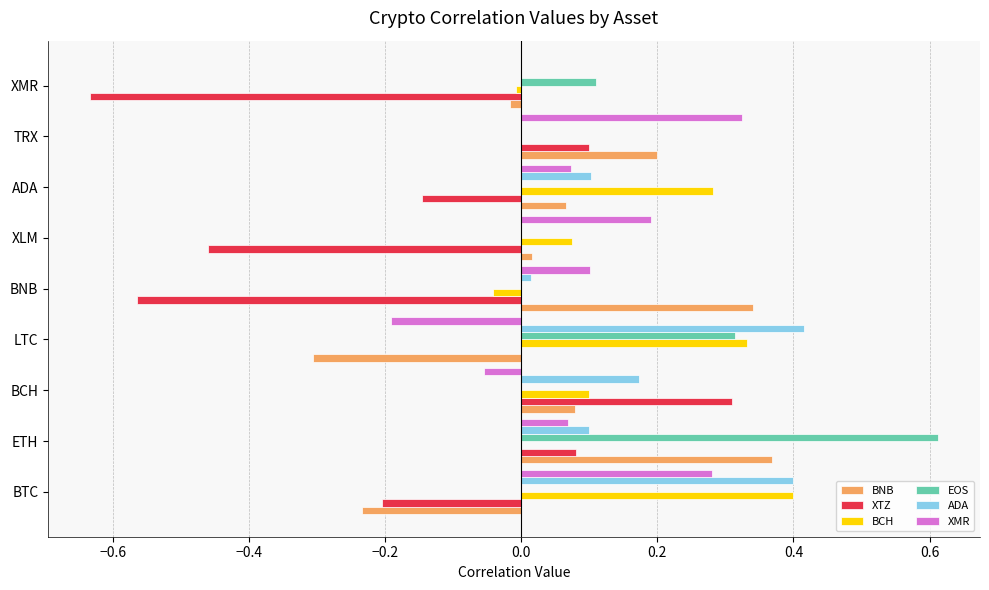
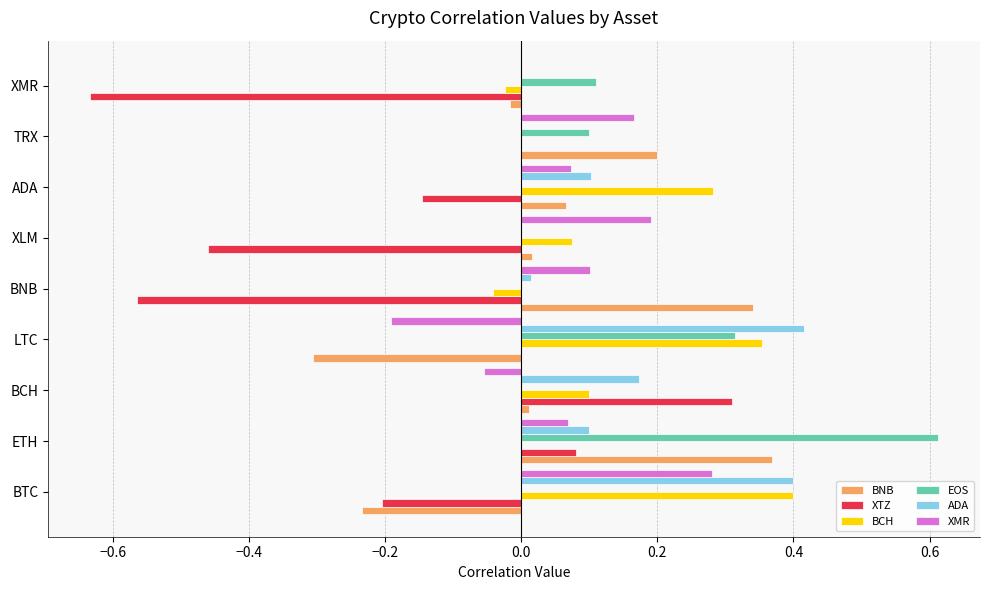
BCH, XMR: -0.01 -> -0.02
XMR, TRX: 0.32 -> 0.17
EOS, TRX: 0.0 -> 0.1
XTZ, TRX: 0.1 -> 0.0
BCH, LTC: 0.33 -> 0.35
BNB, BCH: 0.08 -> 0.01
